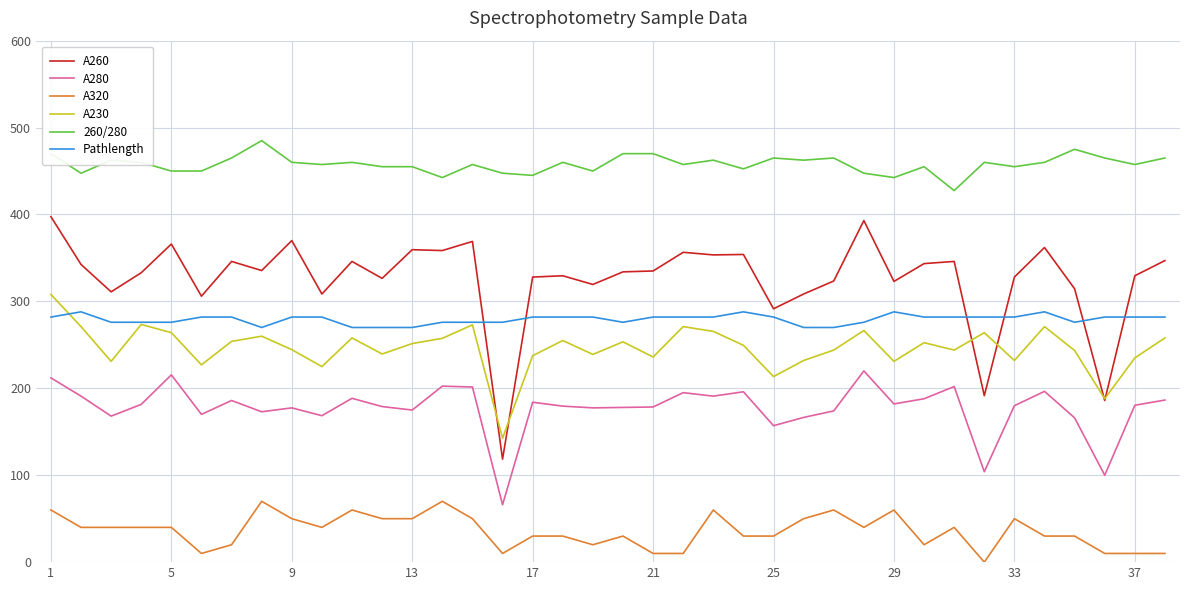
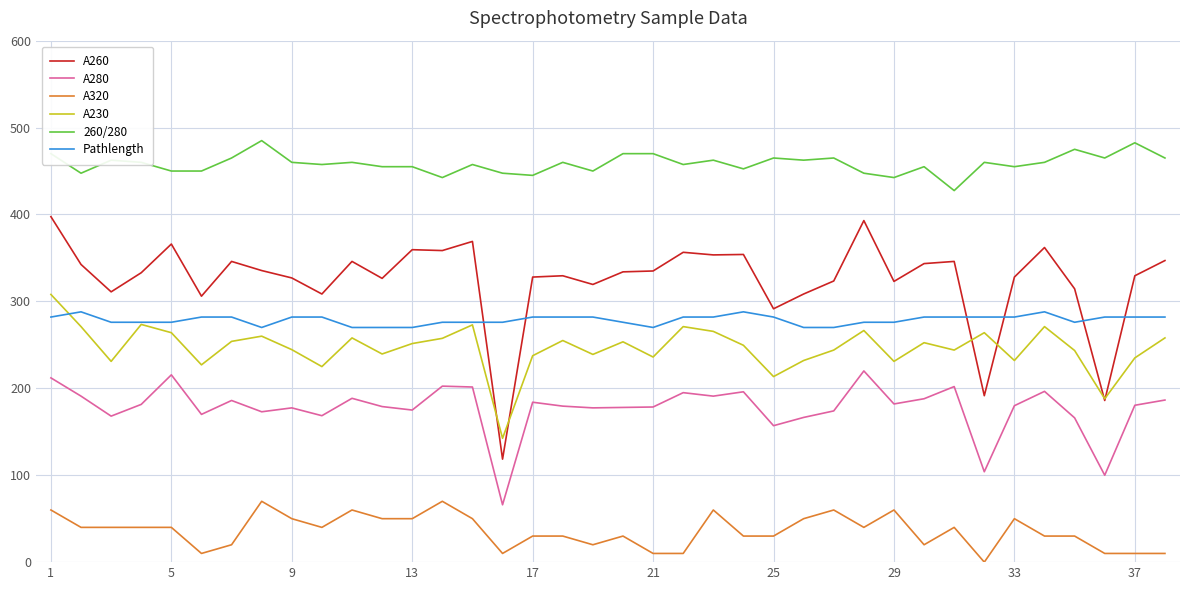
A260, 9: 370 -> 330
Pathlength, 21: 280 -> 270
Pathlength, 29: 290 -> 280
260/280, 37: 460 -> 480
